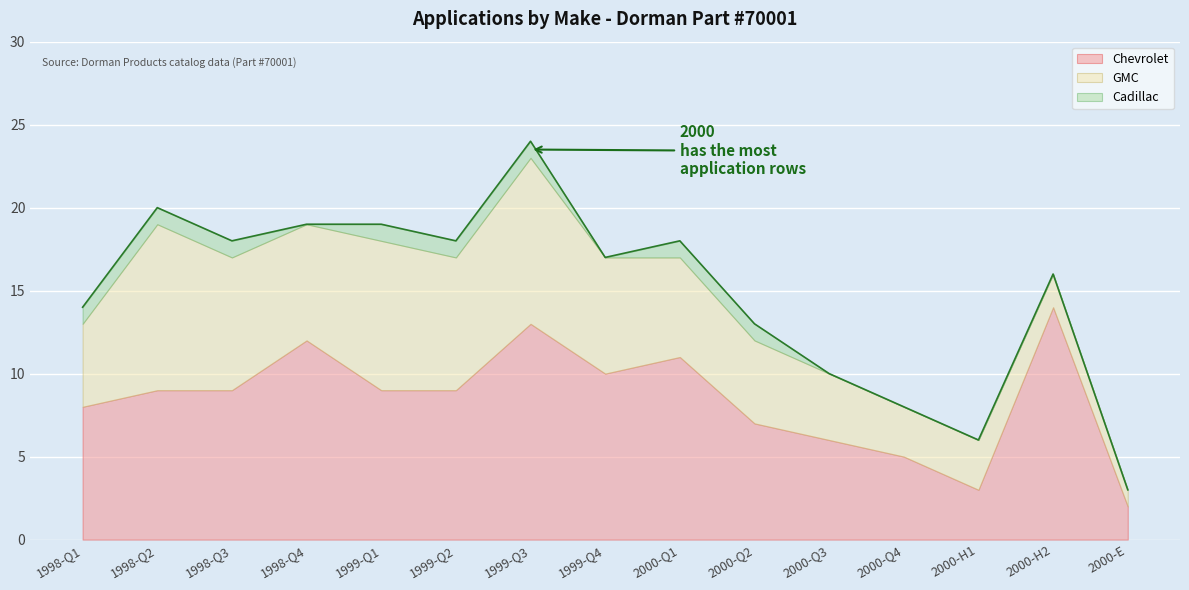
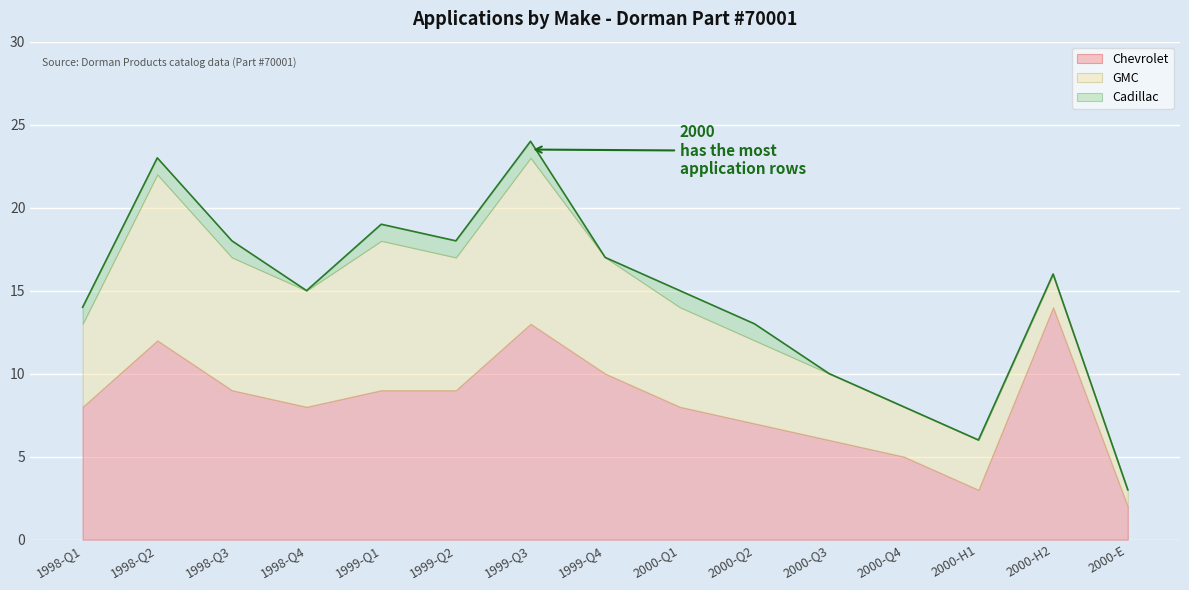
Chevrolet, 1998-Q2: 9 -> 12
Chevrolet, 1998-Q4: 12 -> 8
Chevrolet, 2000-Q1: 11 -> 8
